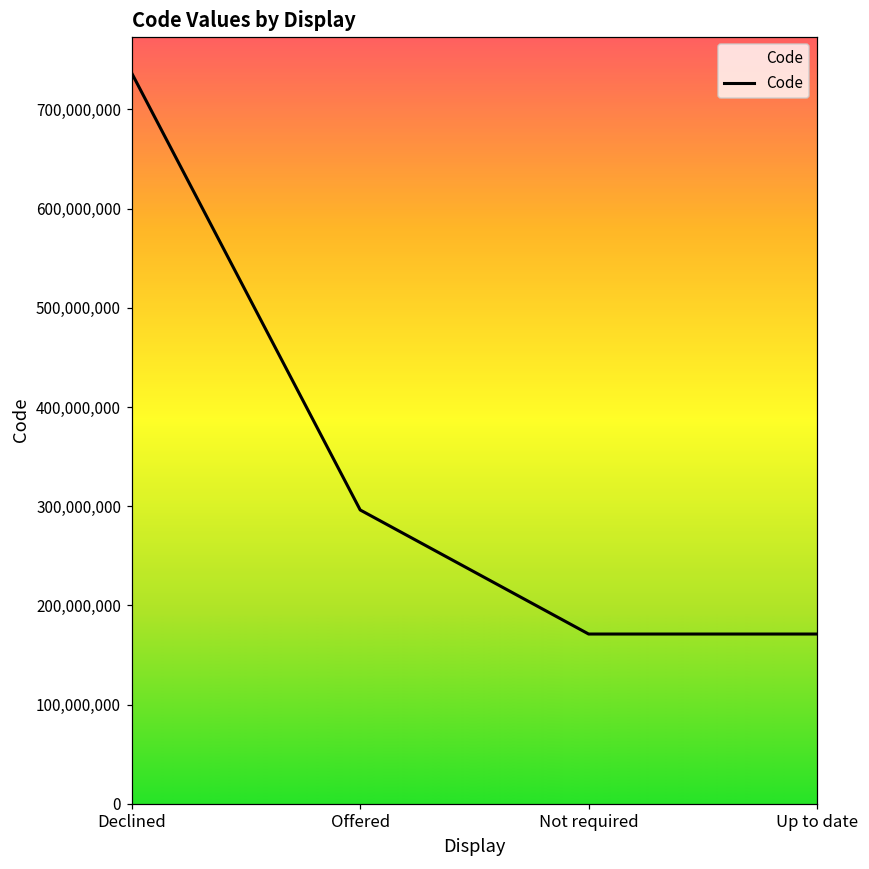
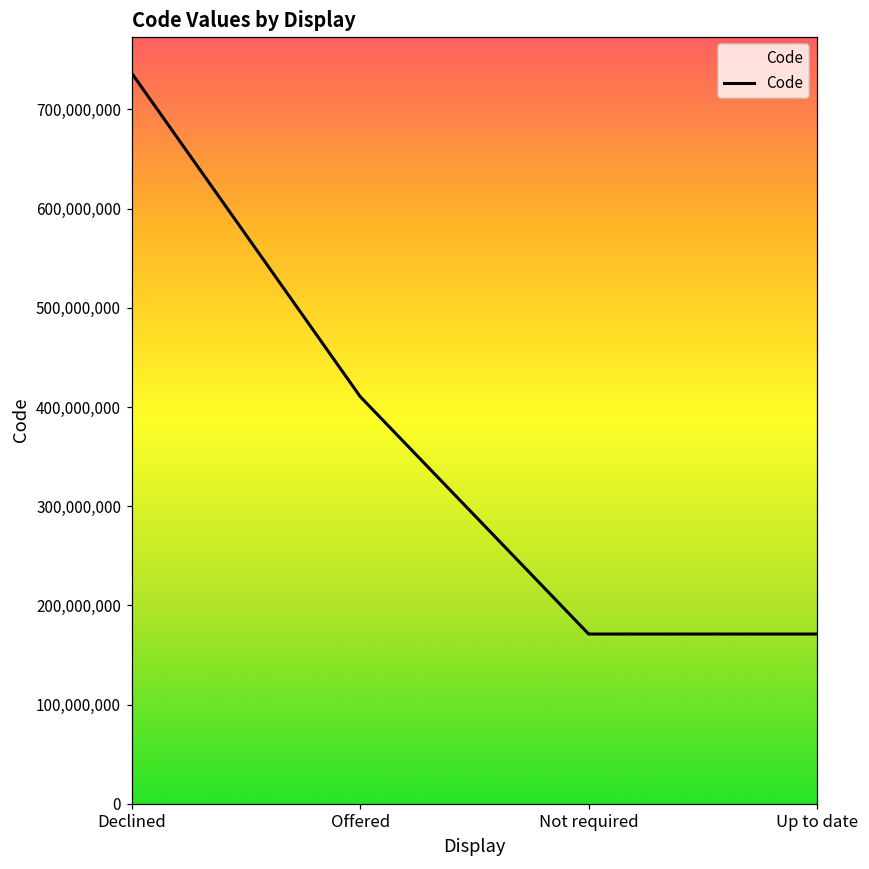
Offered: 300,000,000 -> 410,000,000
